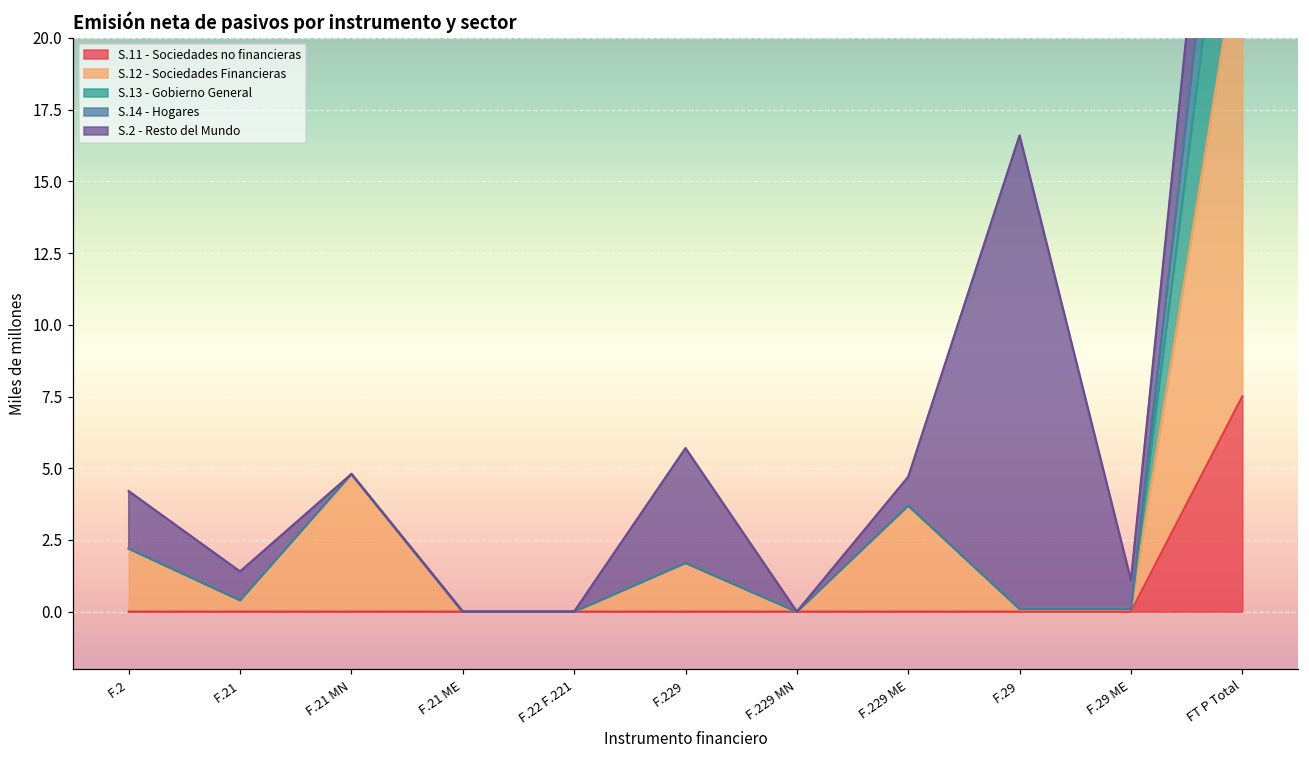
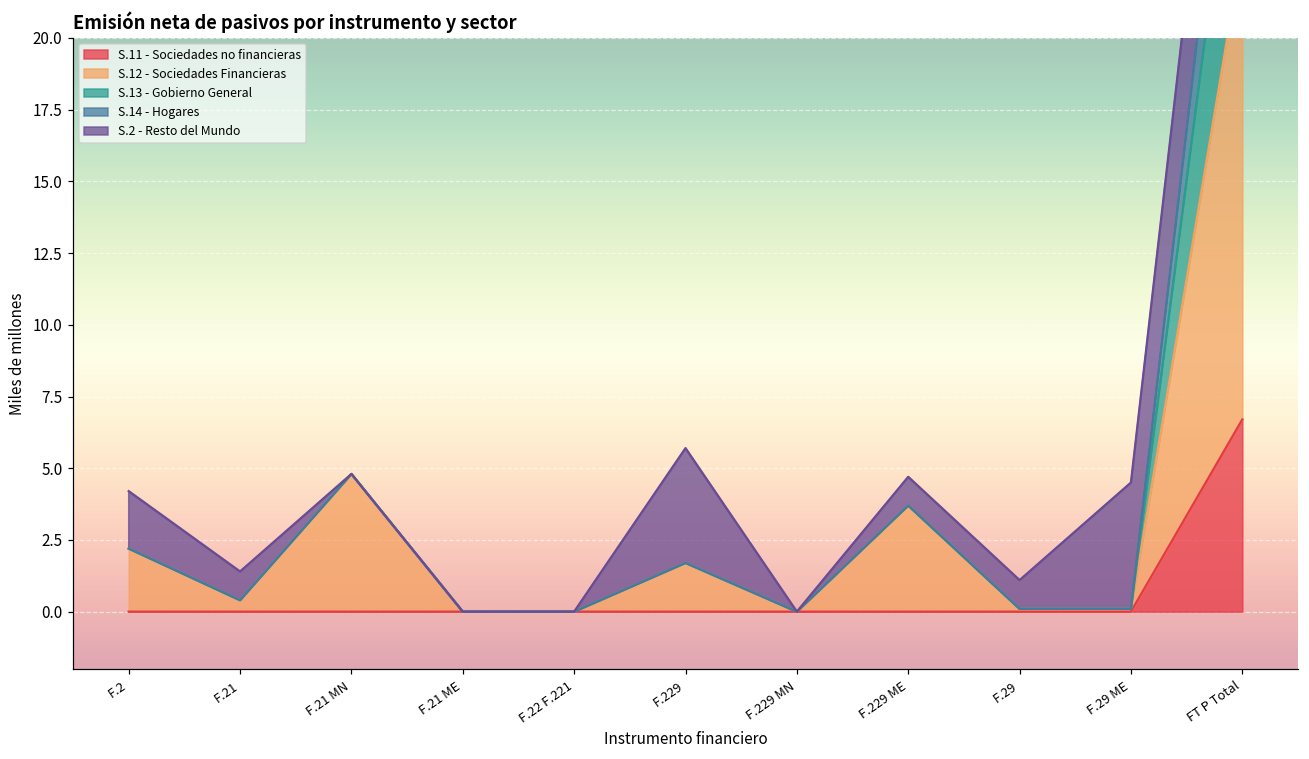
S.2 - Resto del Mundo, F.29: 16.5 -> 1.0
S.2 - Resto del Mundo, F.29 ME: 1.0 -> 4.4
S.11 - Sociedades no financieras, FT P Total: 7.5 -> 6.7
